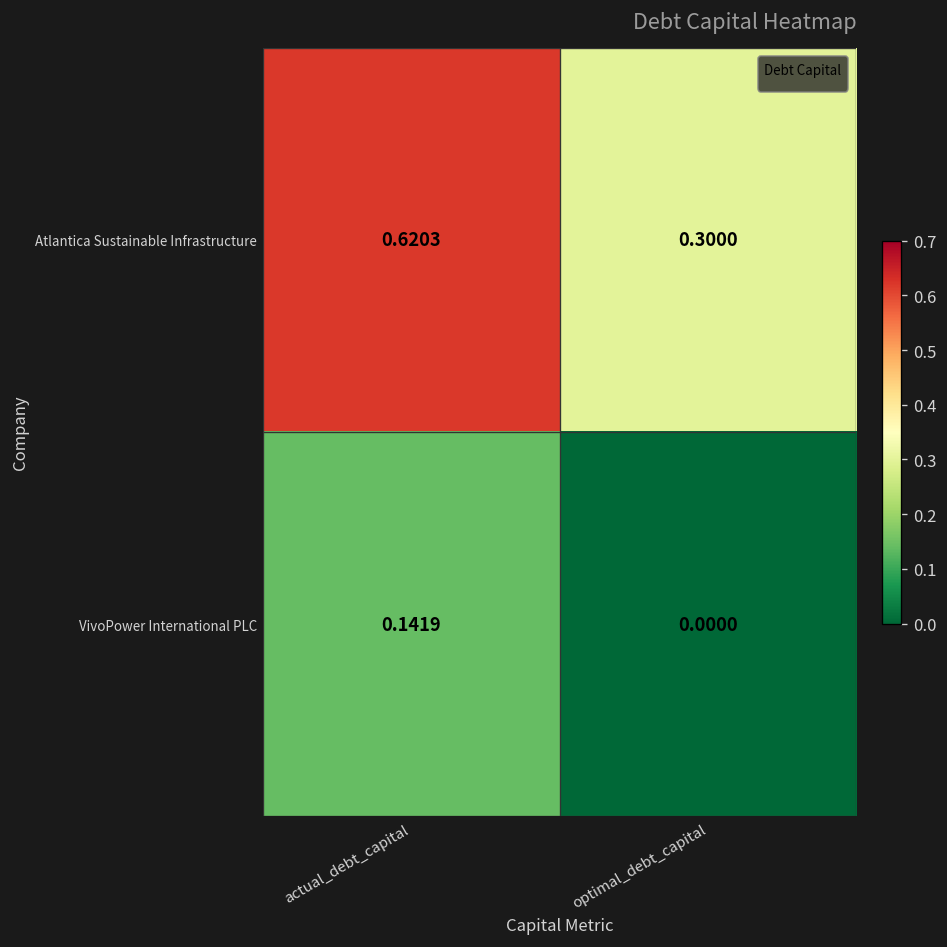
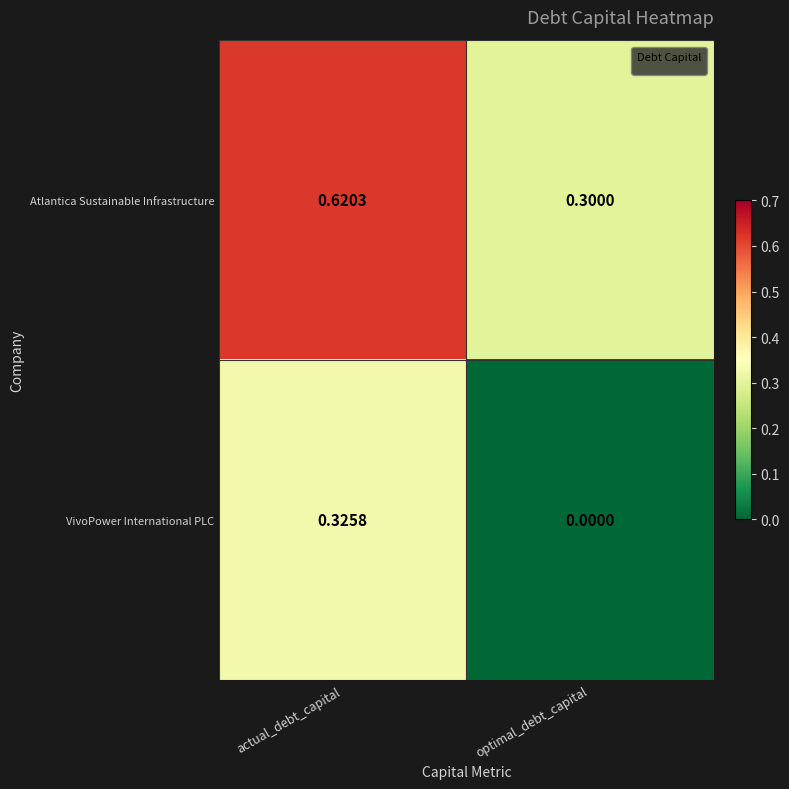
VivoPower International PLC, actual_debt_capital: 0.1419 -> 0.3258
